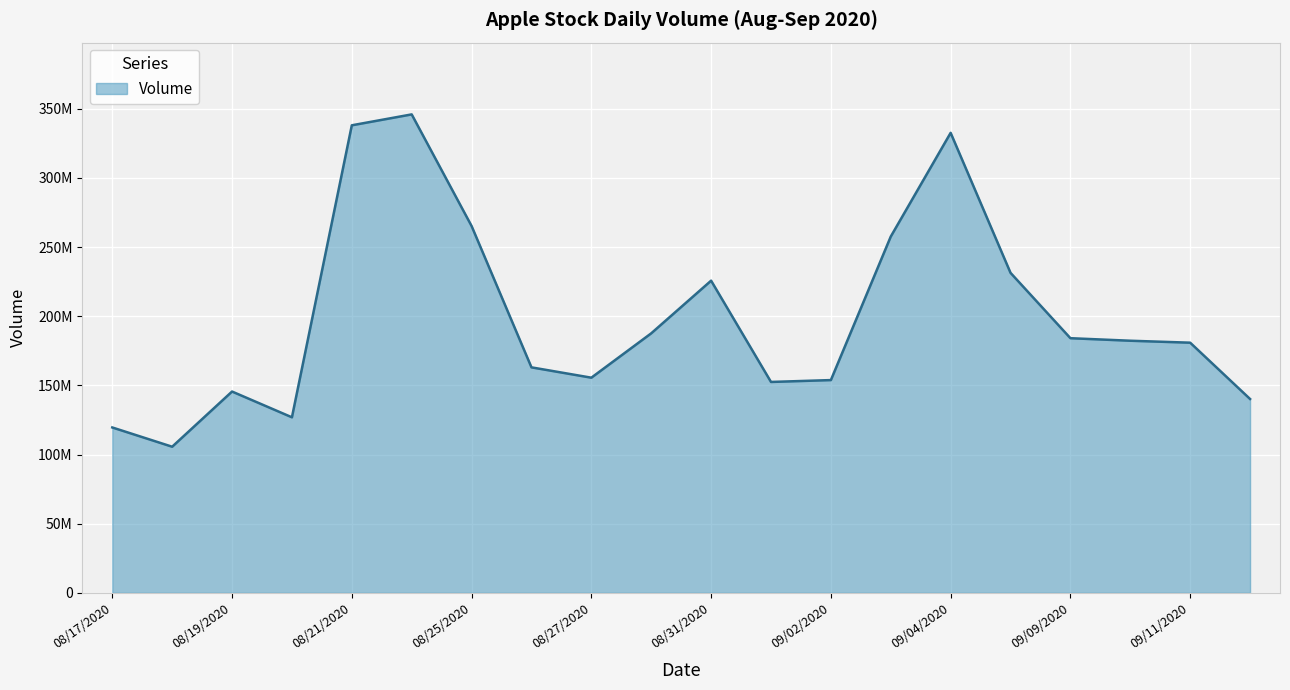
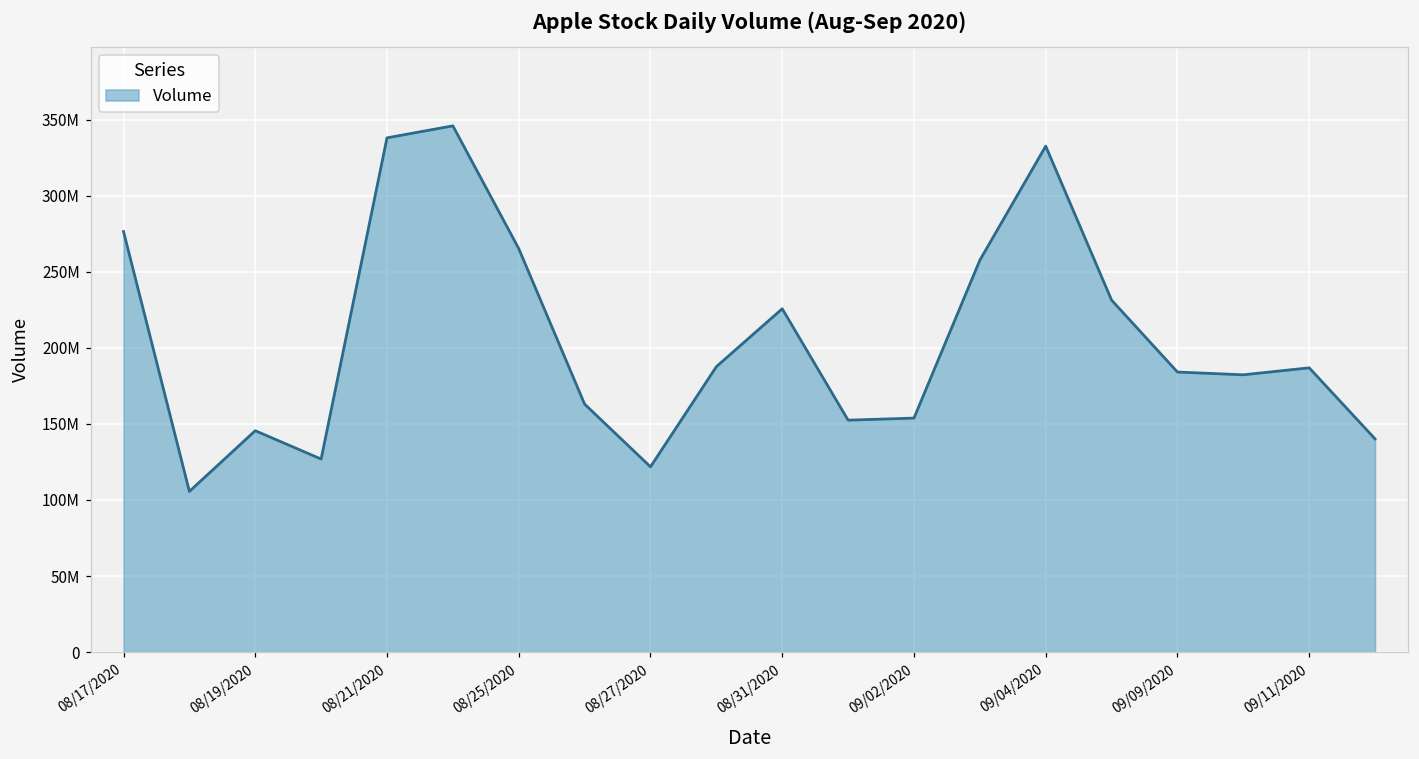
08/17/2020: 120000000 -> 276000000
08/27/2020: 156000000 -> 122000000
09/11/2020: 181000000 -> 187000000
